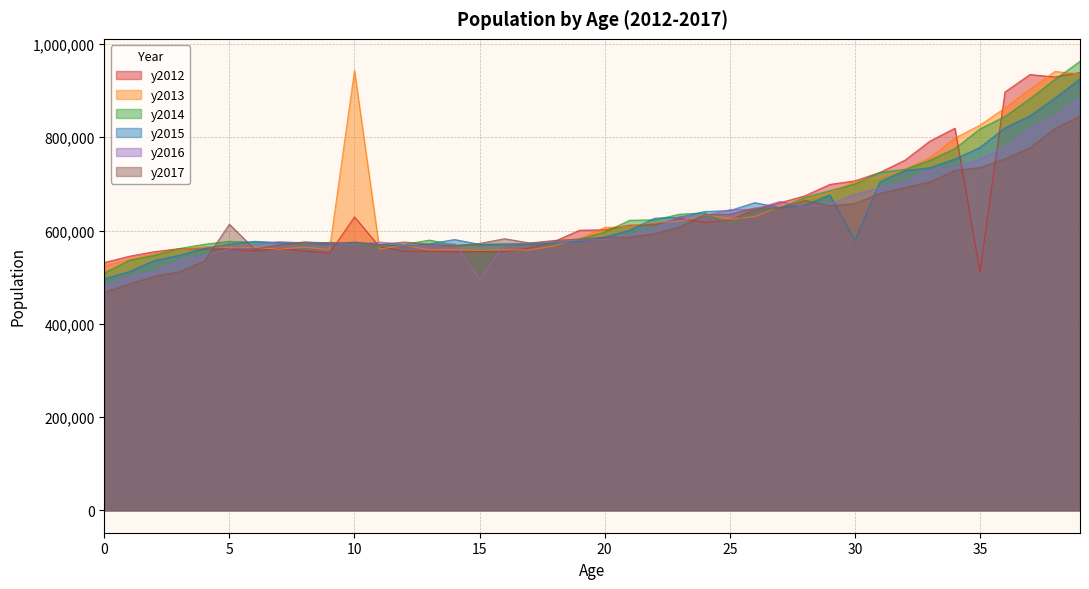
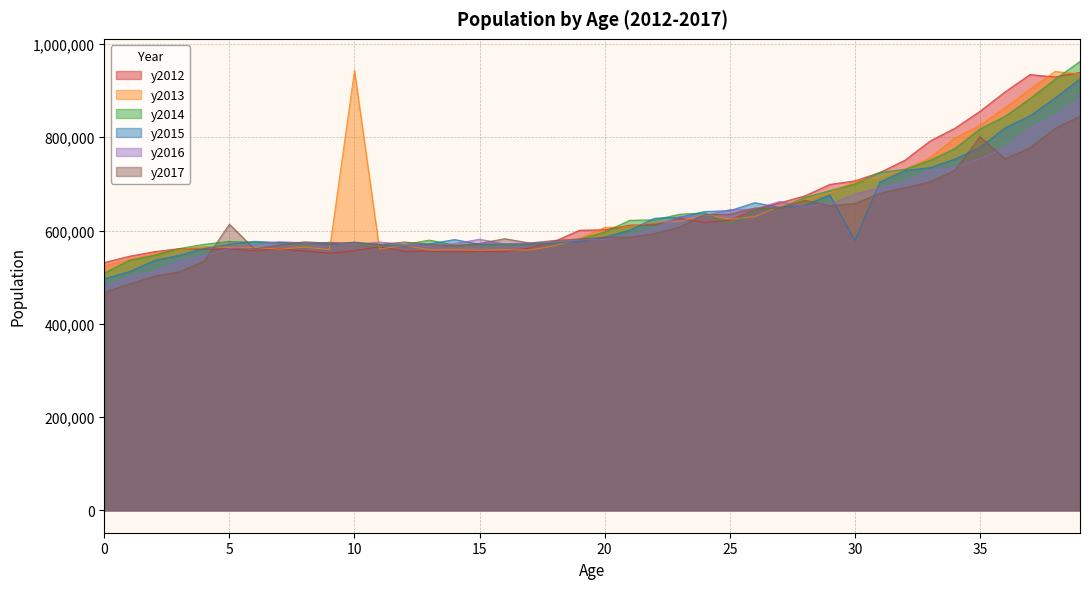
y2012, 10: 630,000 -> 560,000
y2016, 15: 490,000 -> 580,000
y2012, 35: 510,000 -> 860,000
y2017, 35: 740,000 -> 800,000
